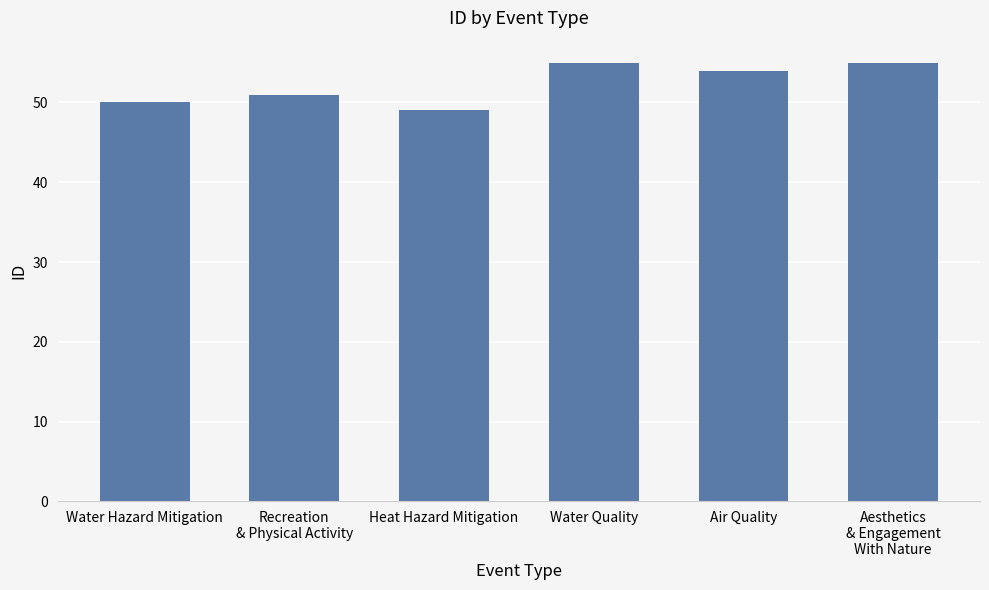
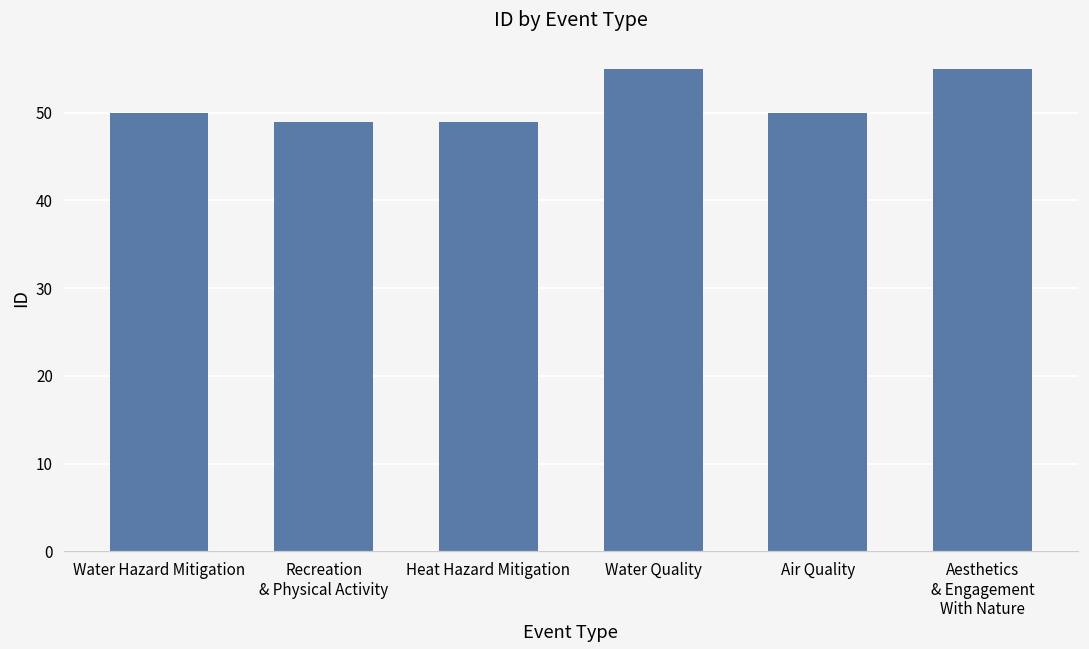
Recreation & Physical Activity: 51 -> 49
Air Quality: 54 -> 50
